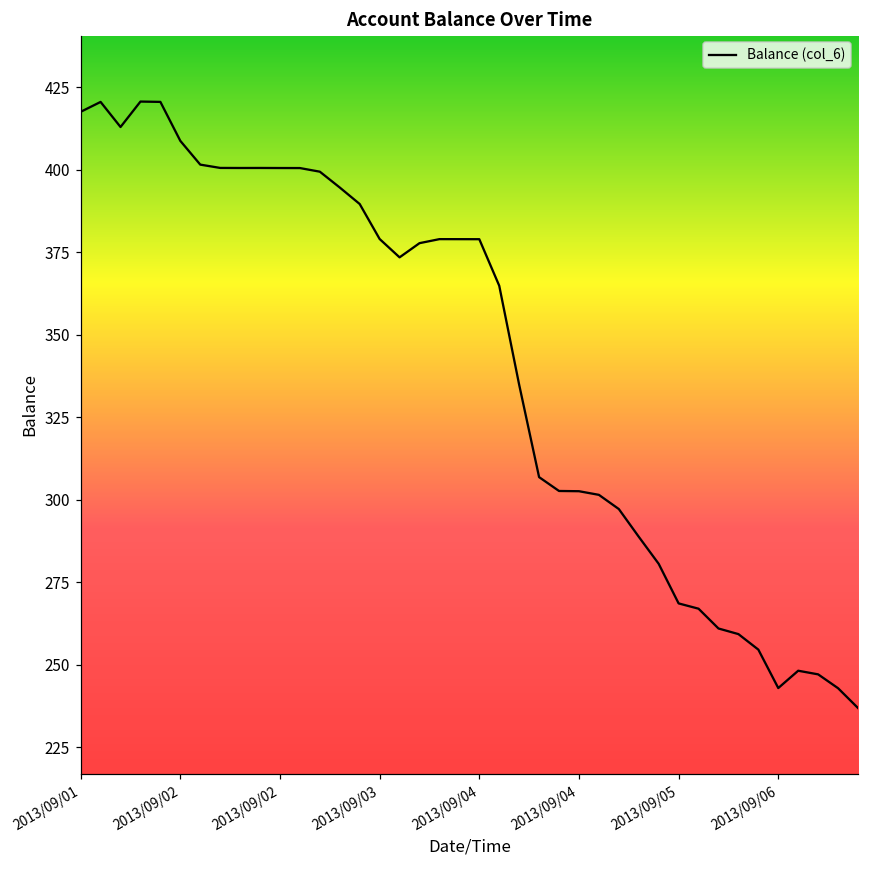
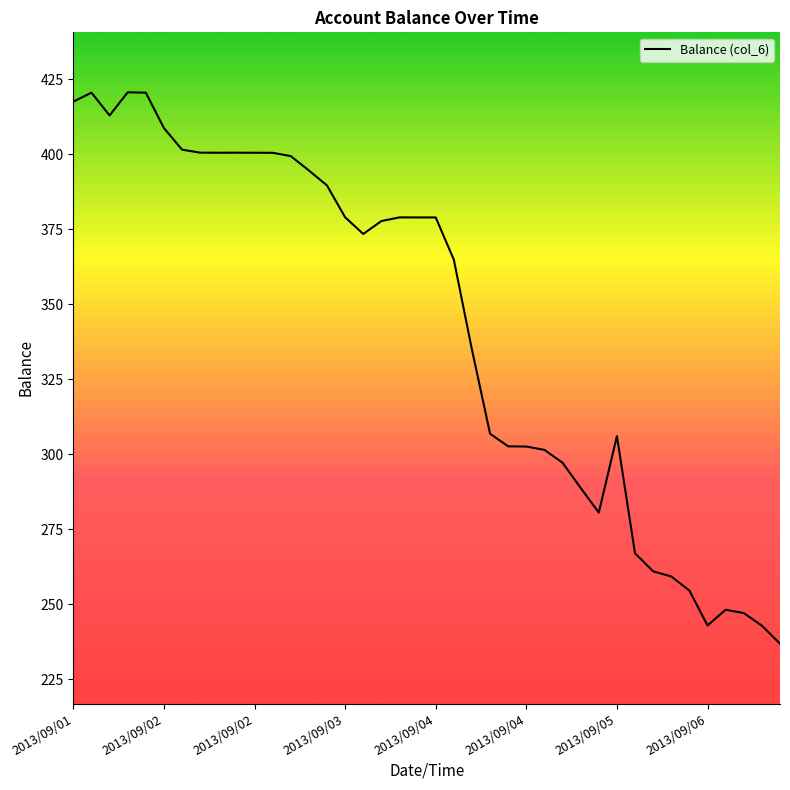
2013/09/05: 269 -> 306
